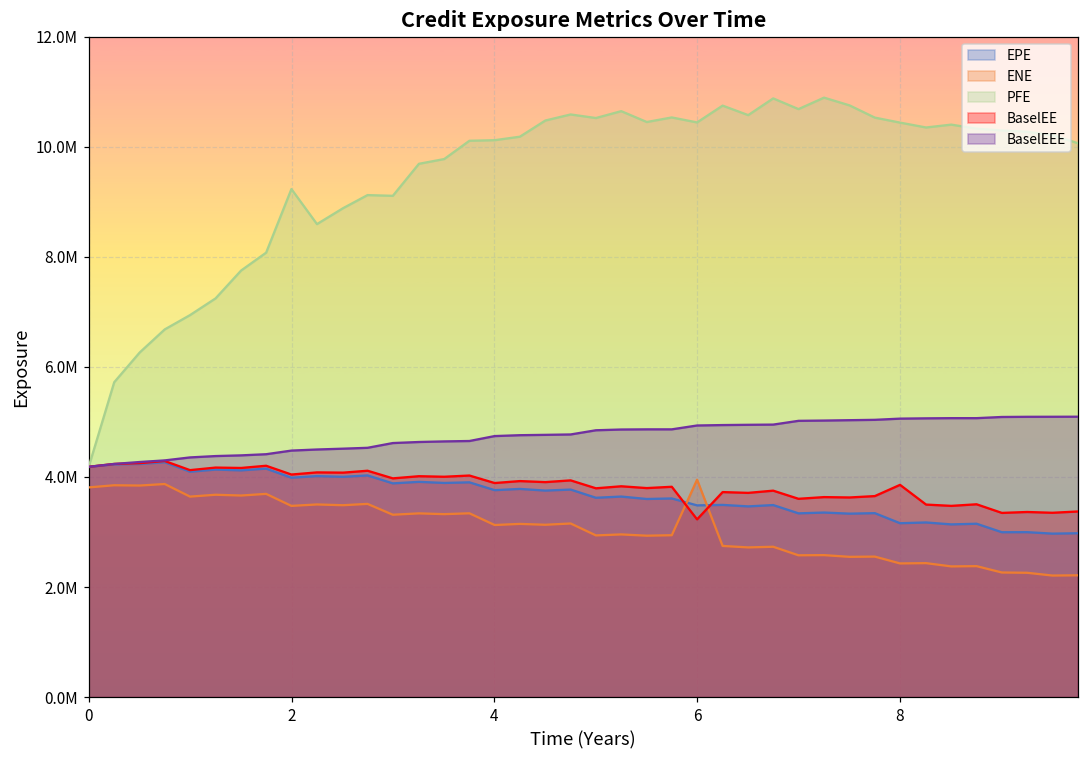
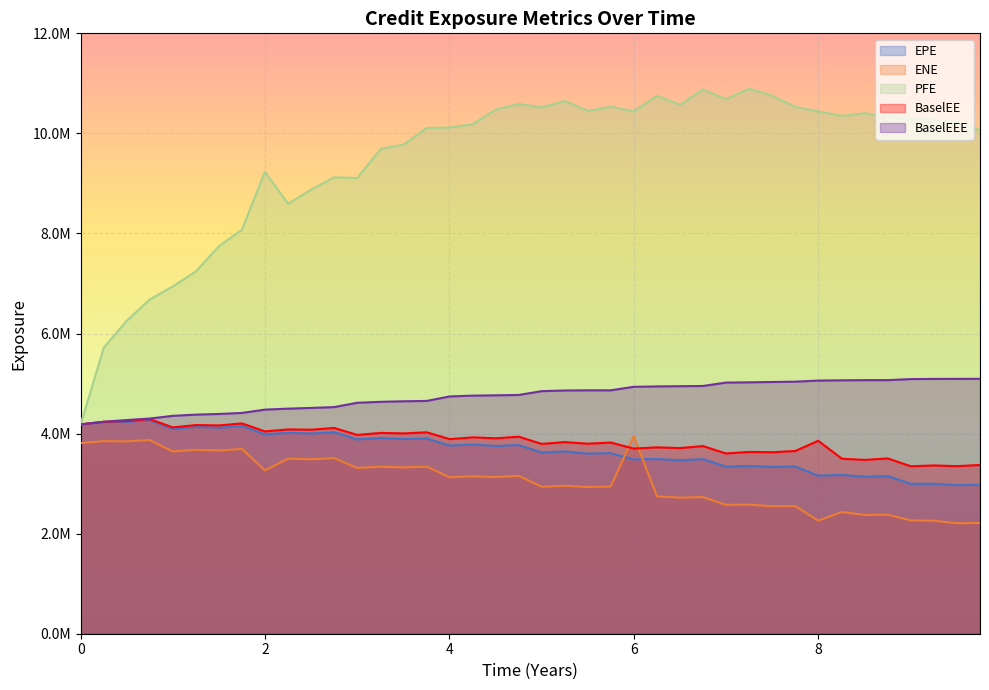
ENE, 2: 3500000 -> 3300000
BaselEE, 6: 3200000 -> 3700000
ENE, 8: 2400000 -> 2300000
